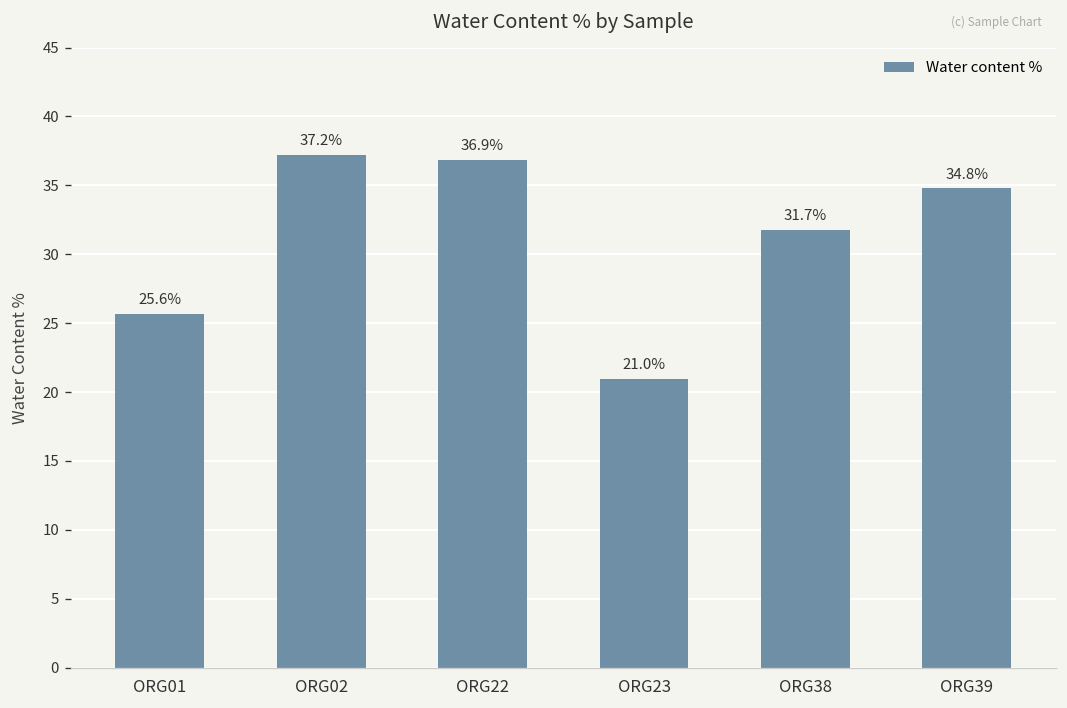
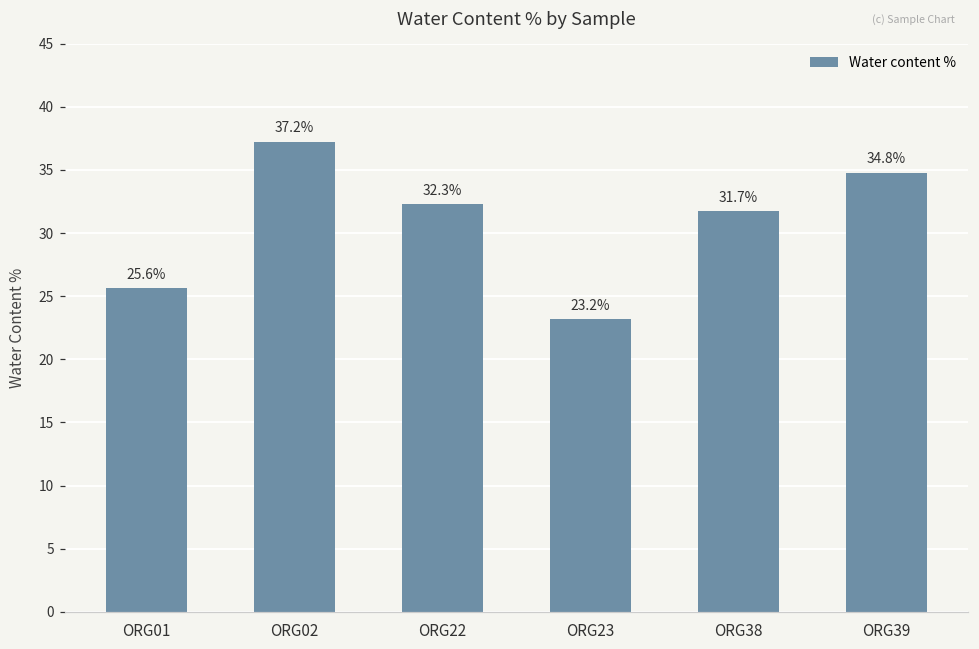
ORG22: 36.9% -> 32.3%
ORG23: 21.0% -> 23.2%
